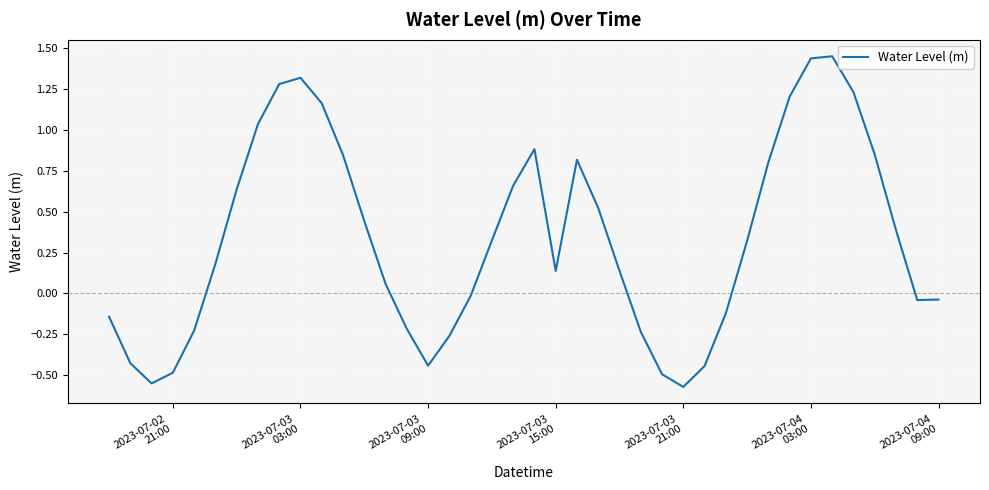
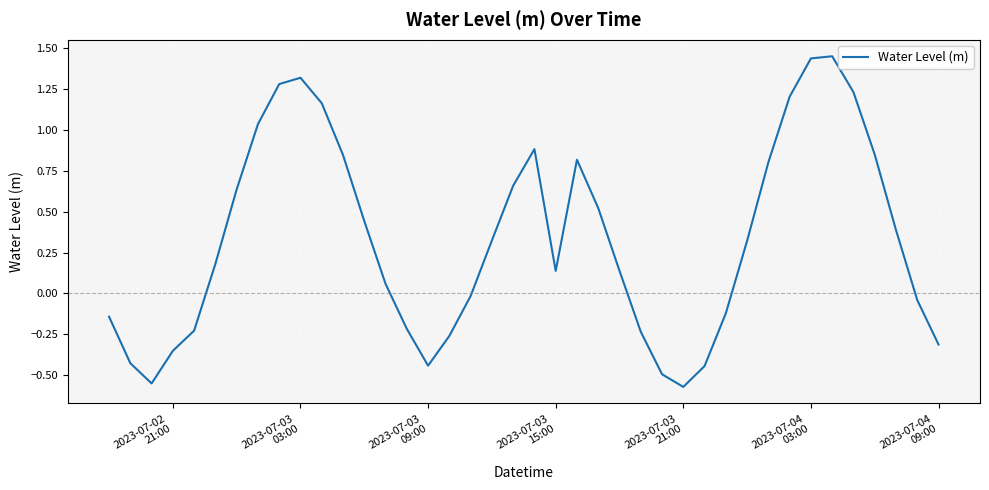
2023-07-02 21:00: -0.48 -> -0.35
2023-07-04 09:00: -0.04 -> -0.31
